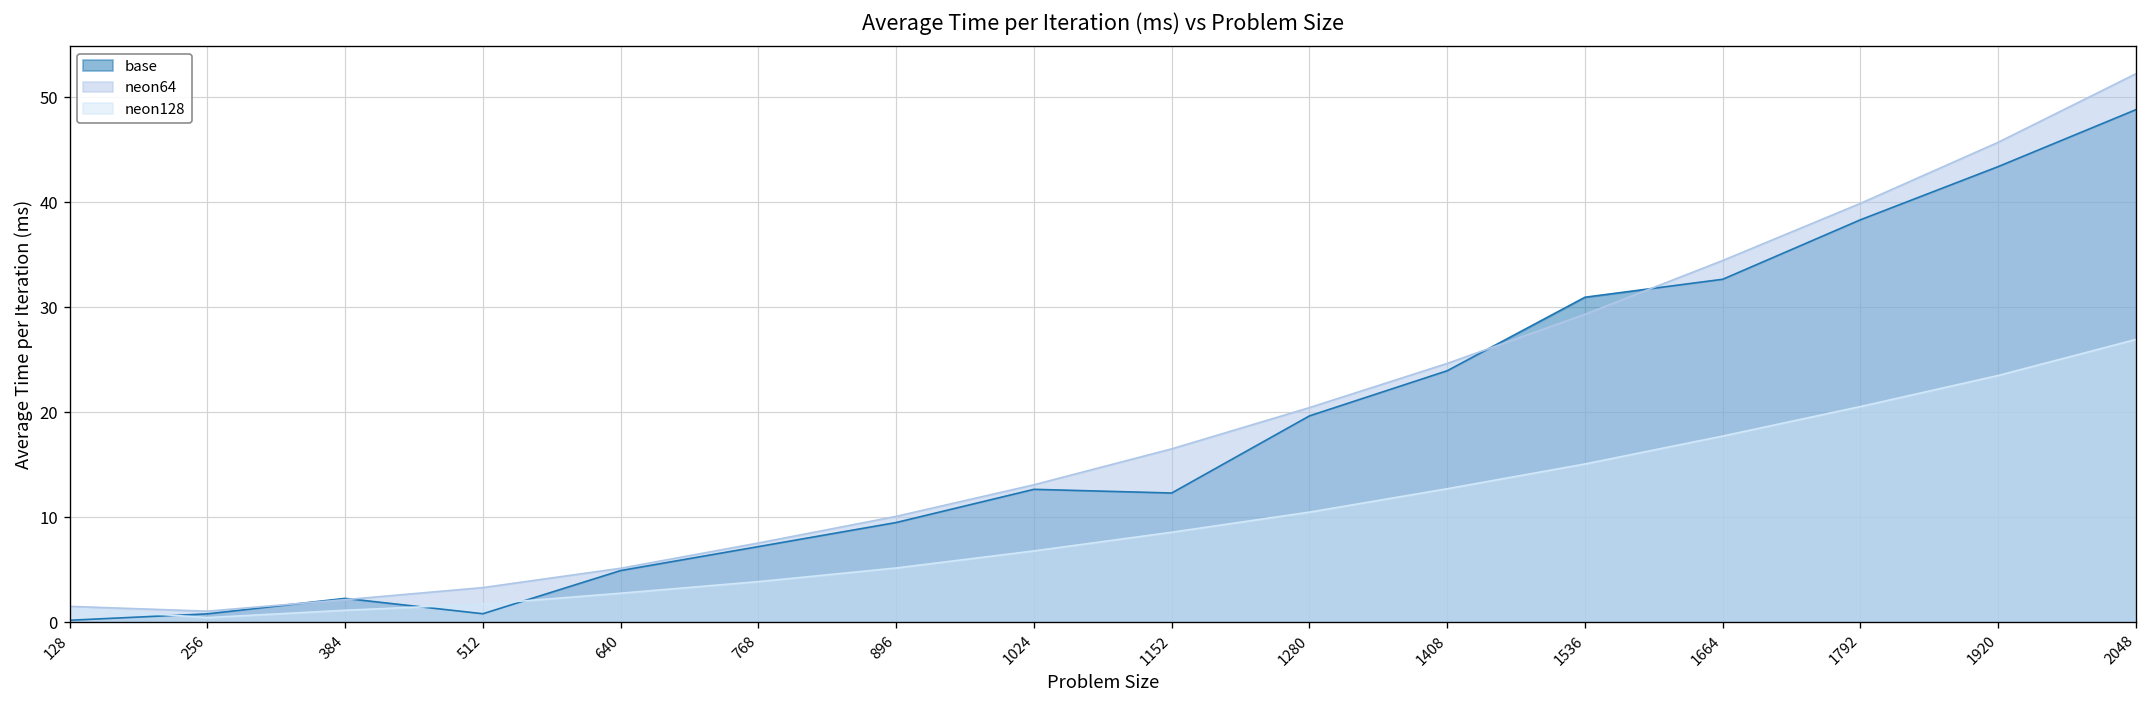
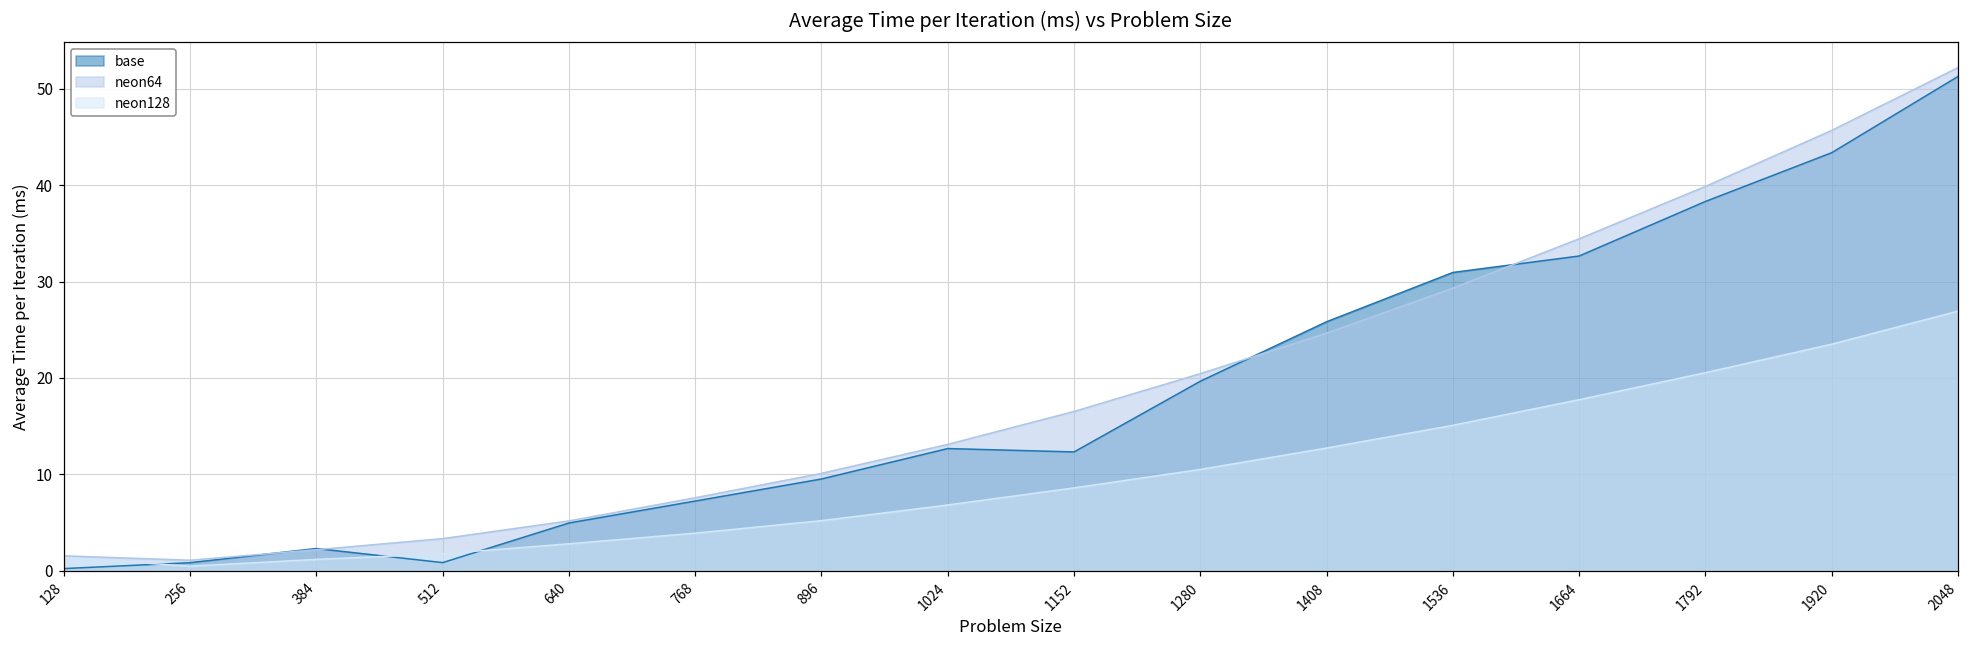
base, 1408: 24 -> 26
base, 2048: 49 -> 51
